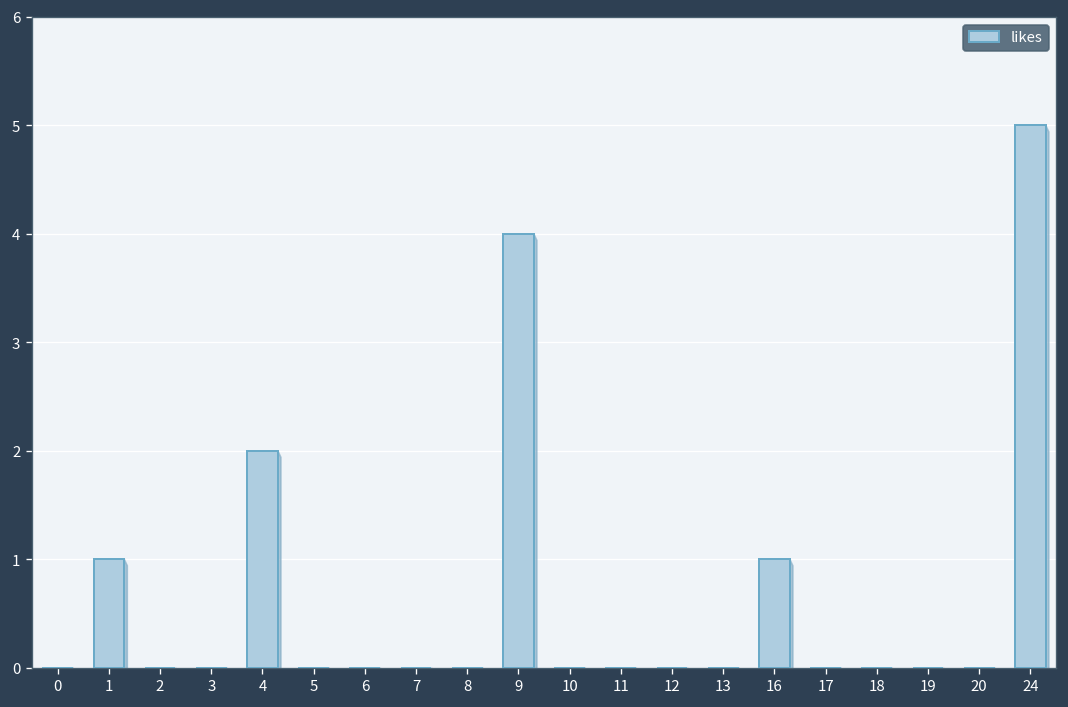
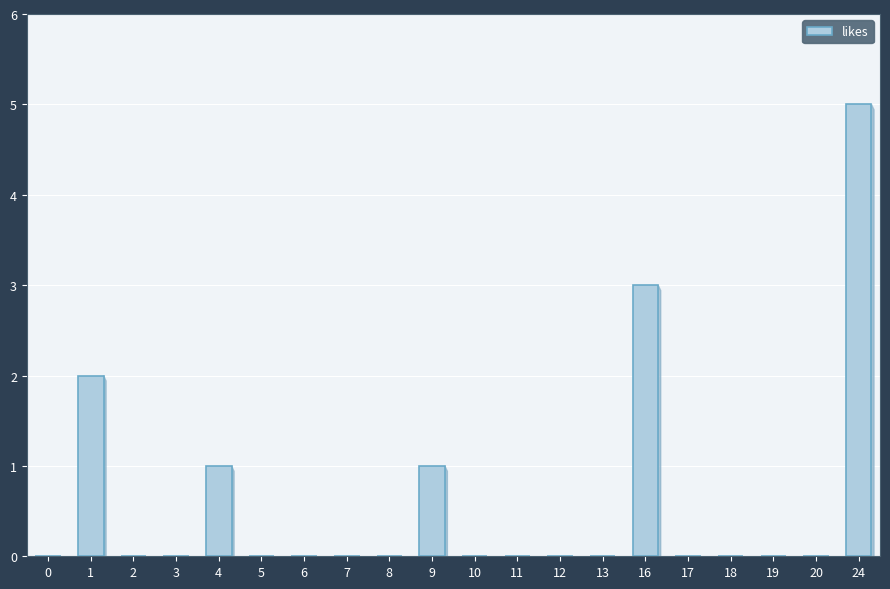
1: 1 -> 2
4: 2 -> 1
9: 4 -> 1
16: 1 -> 3
